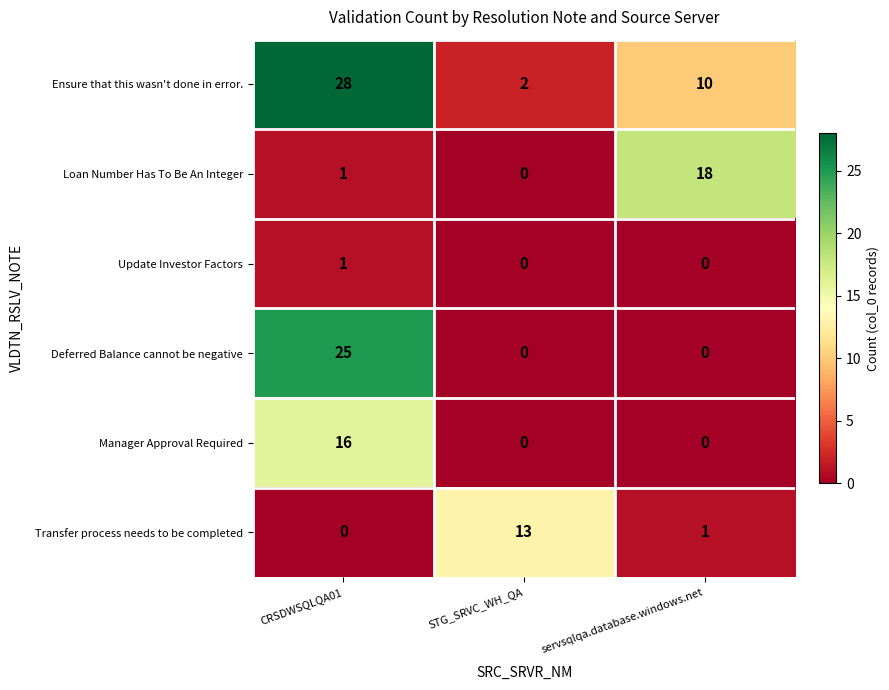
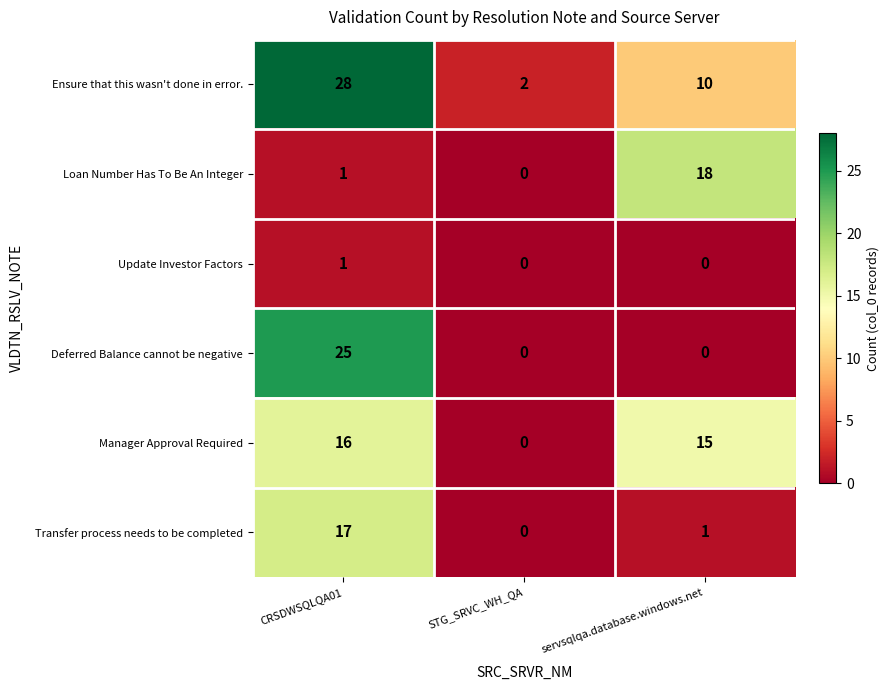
Manager Approval Required, servsqlqa.database.windows.net: 0 -> 15
Transfer process needs to be completed, CRSDWSQLQA01: 0 -> 17
Transfer process needs to be completed, STG_SRVC_WH_QA: 13 -> 0
